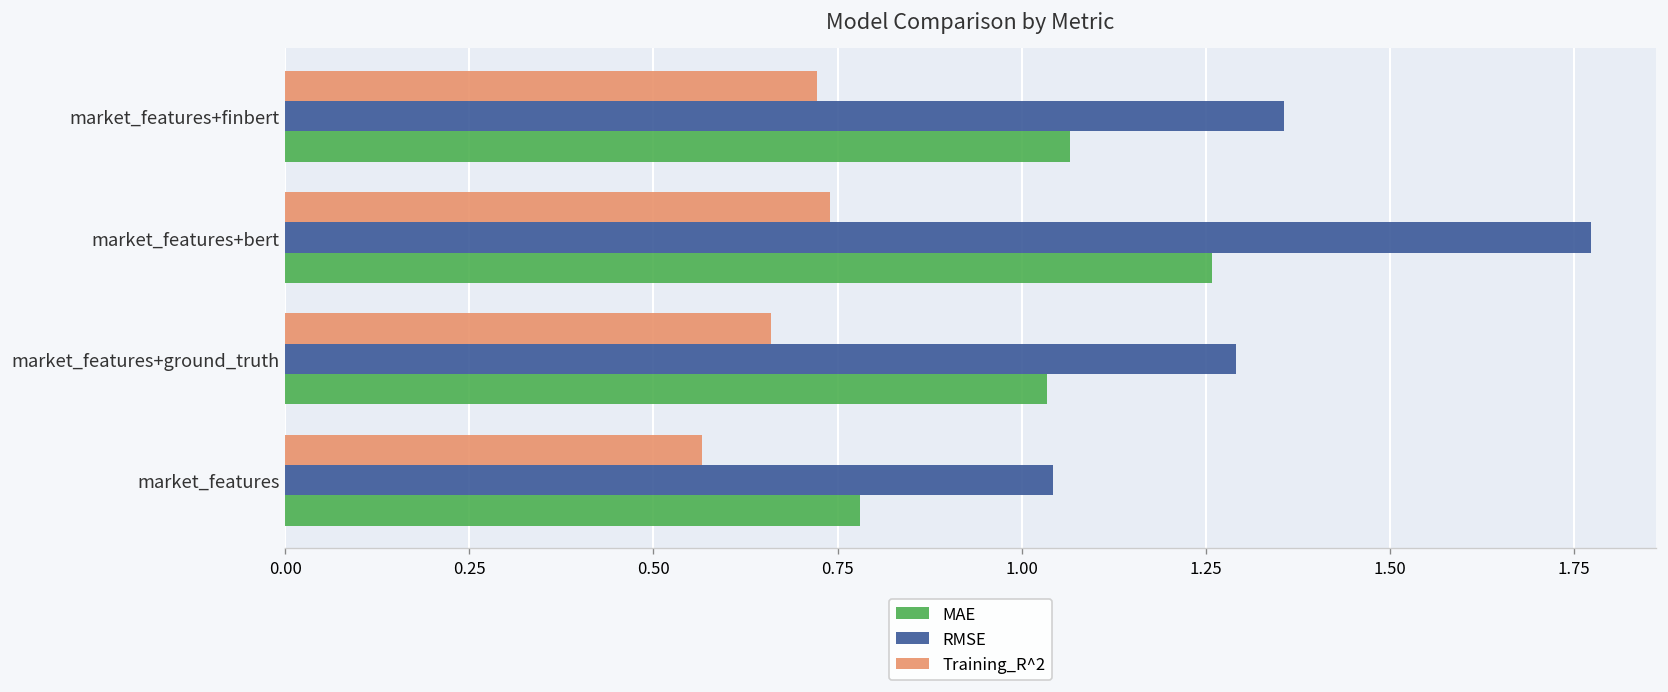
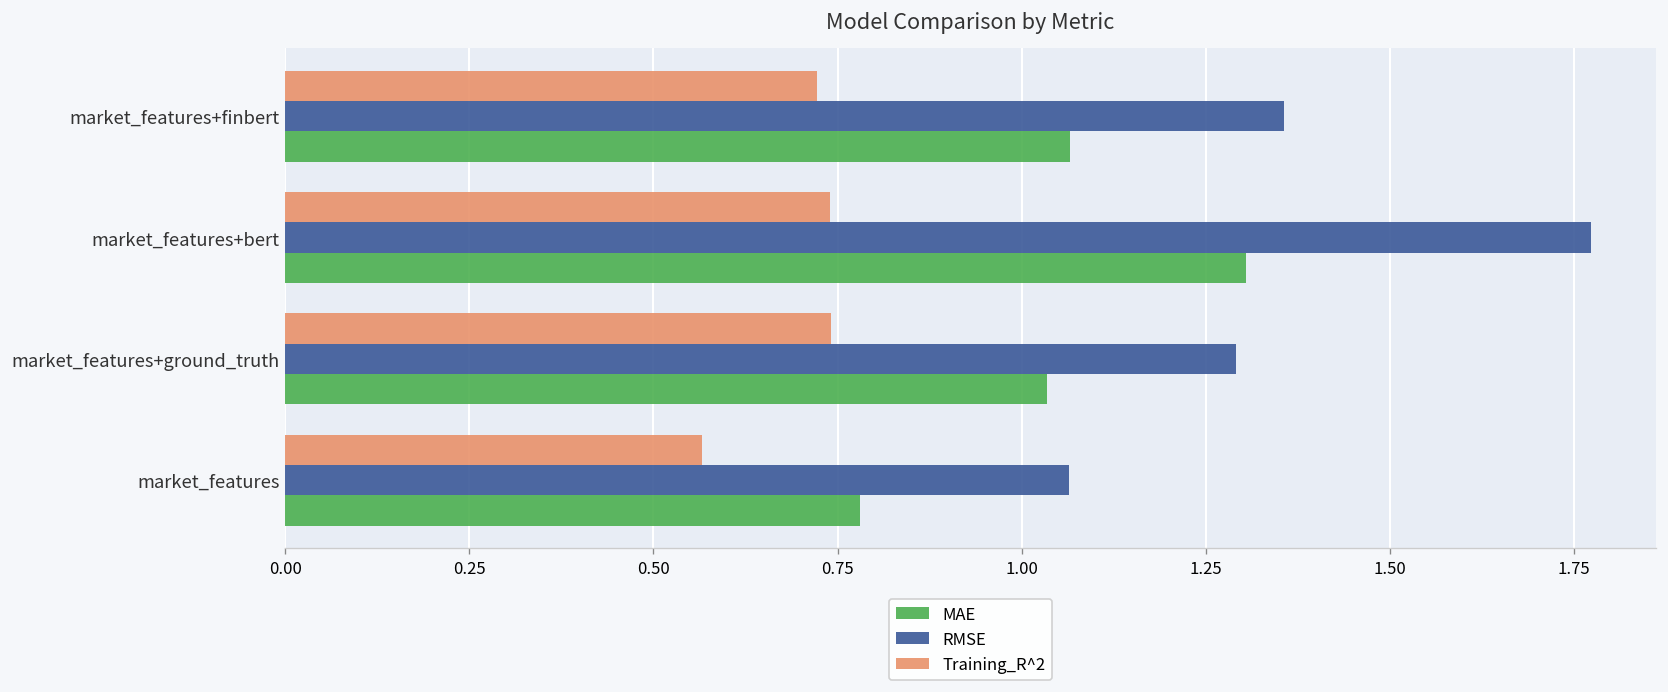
MAE, market_features+bert: 1.26 -> 1.30
Training_R^2, market_features+ground_truth: 0.66 -> 0.74
RMSE, market_features: 1.04 -> 1.06
